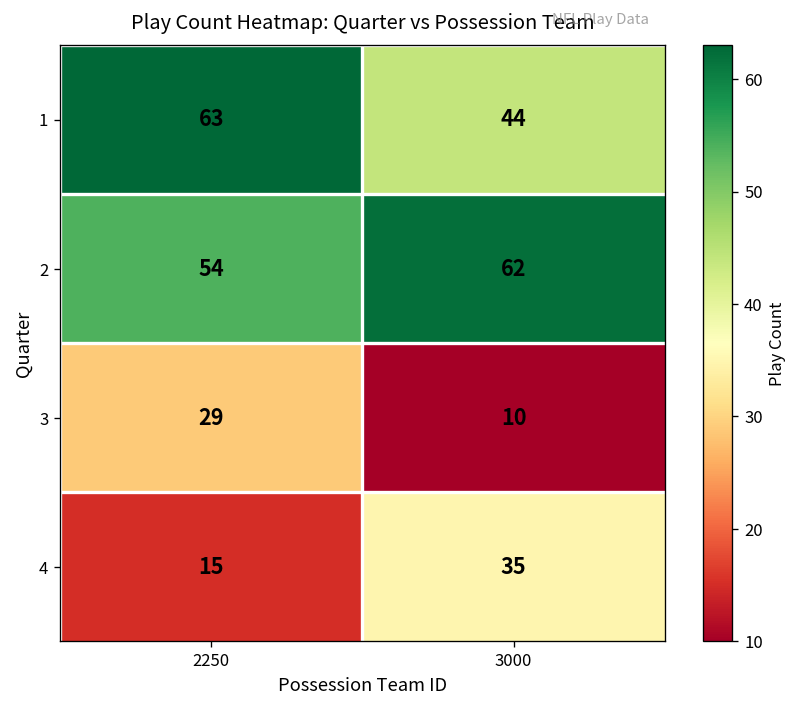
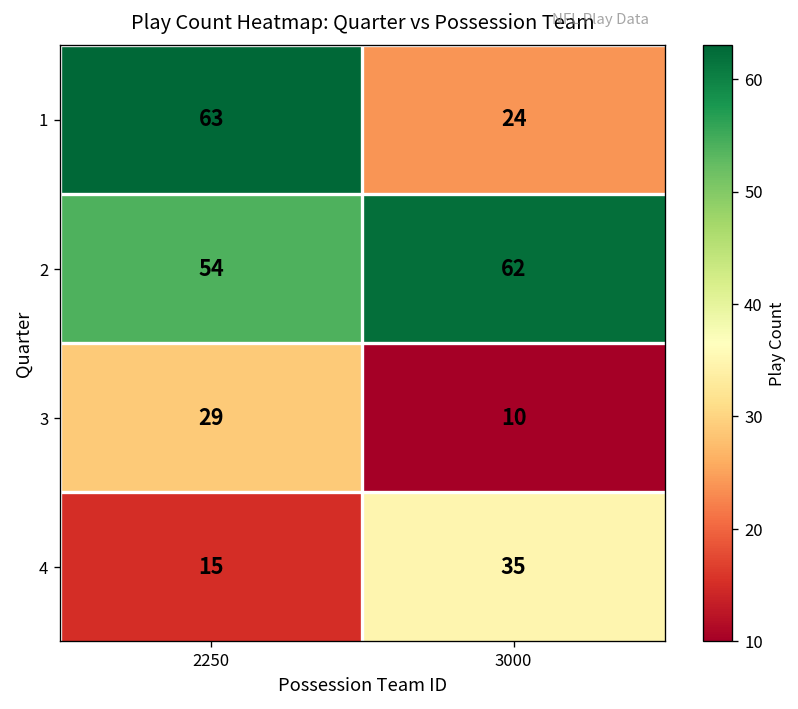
1, 3000: 44 -> 24
